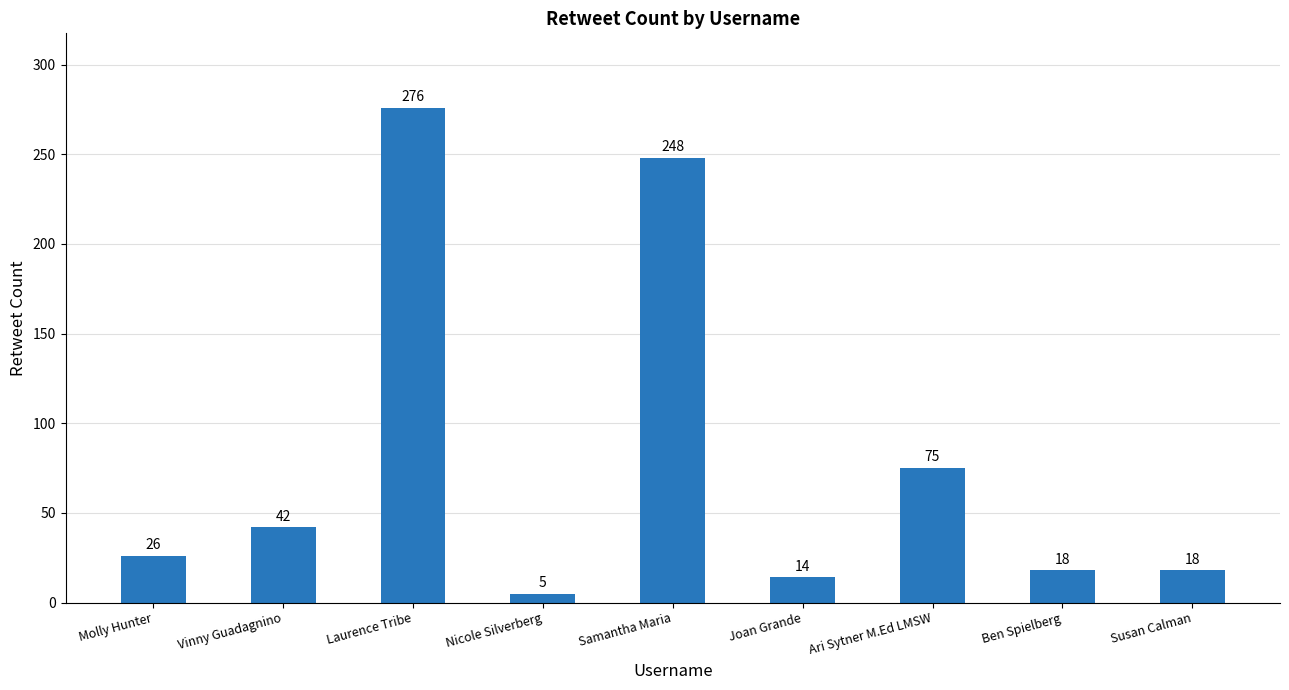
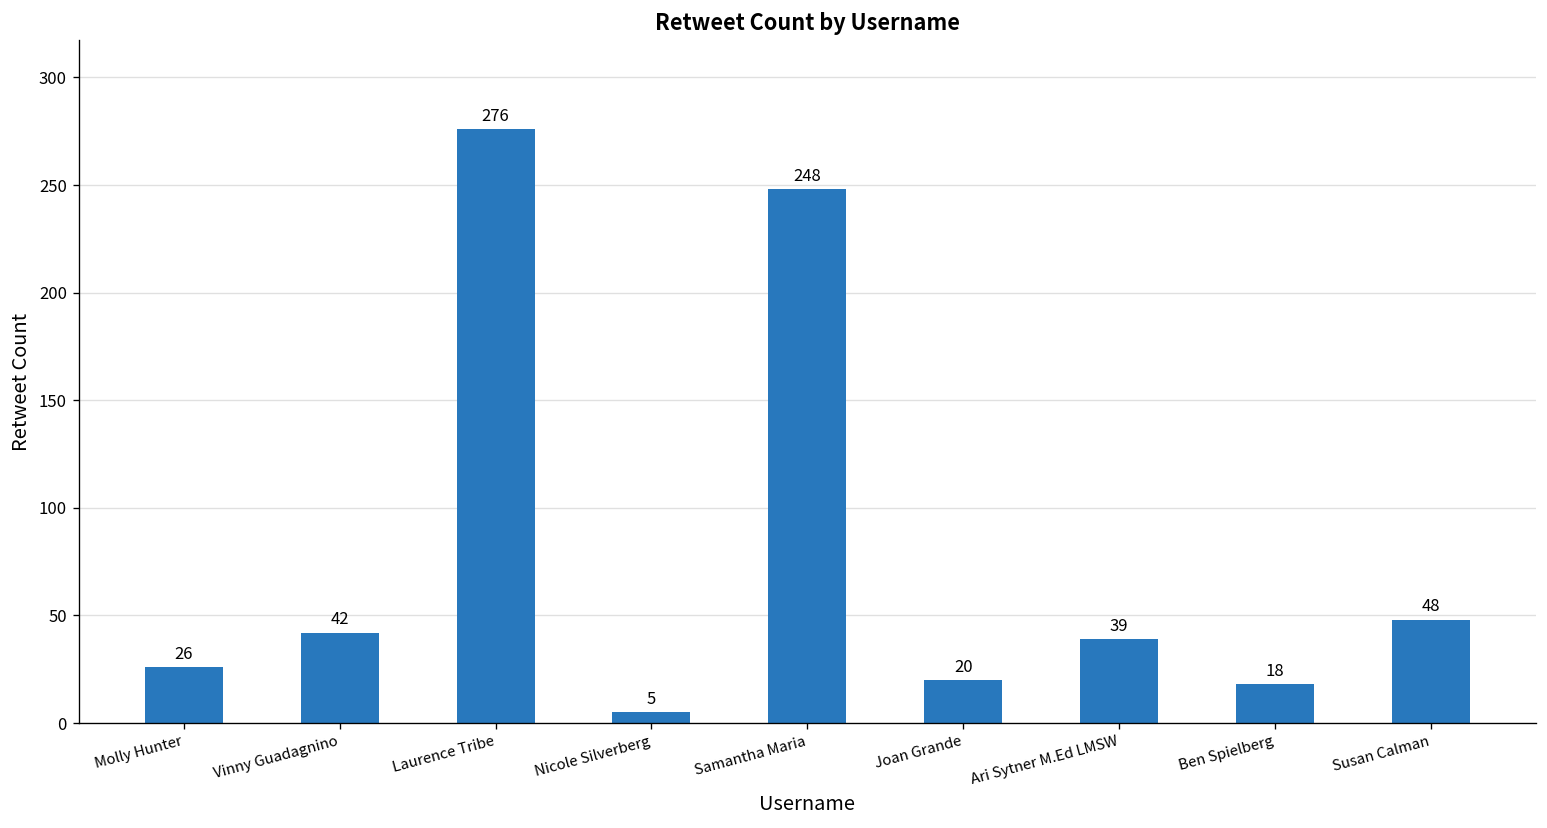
Joan Grande: 14 -> 20
Ari Sytner M.Ed LMSW: 75 -> 39
Susan Calman: 18 -> 48
